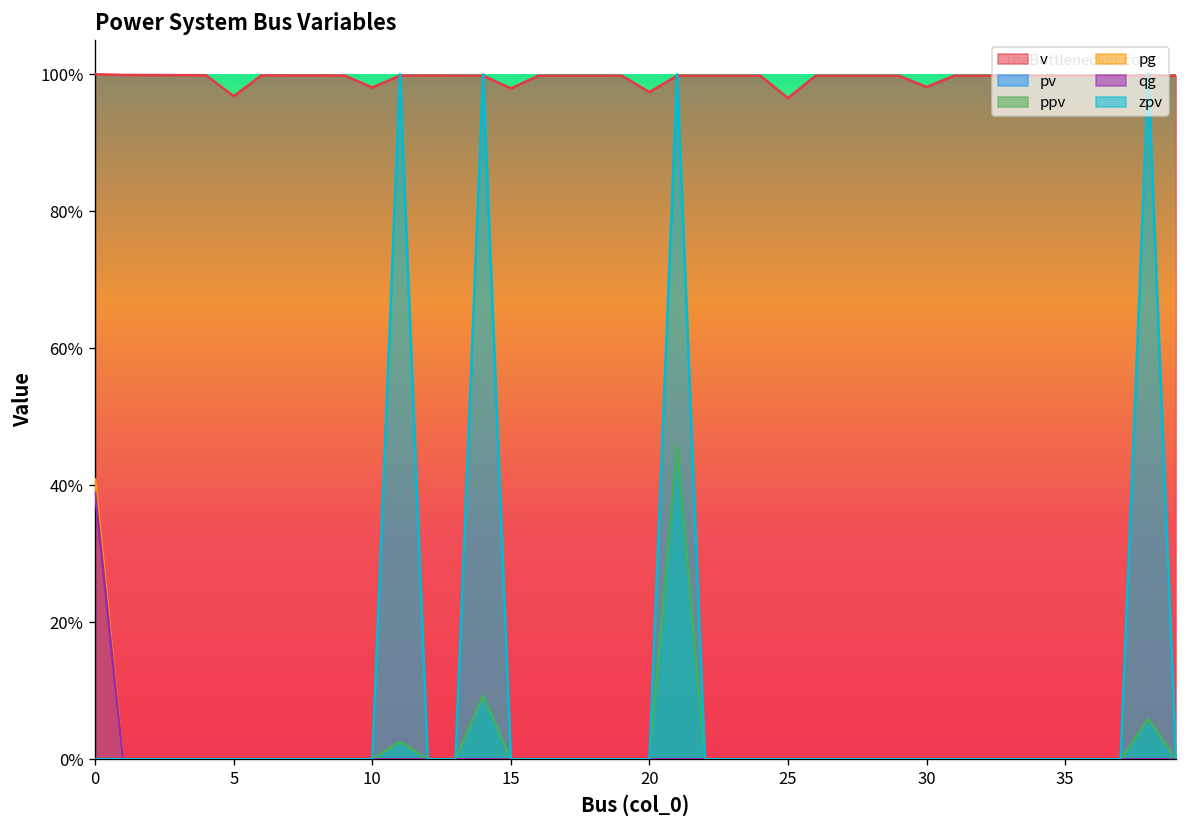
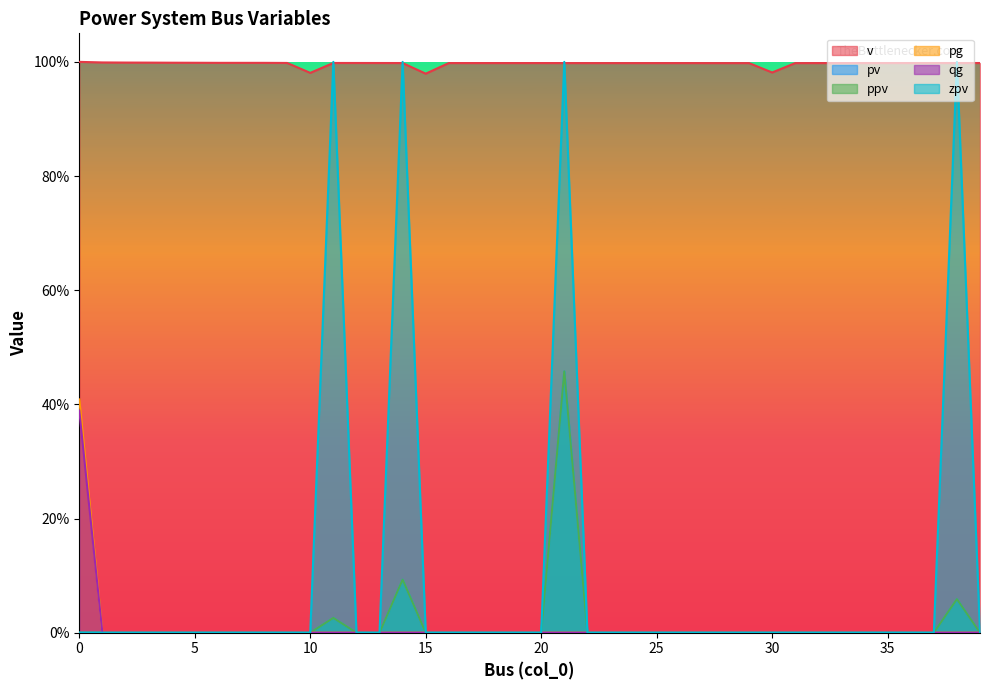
v, 5: 97% -> 100%
v, 20: 97% -> 100%
v, 25: 97% -> 100%
